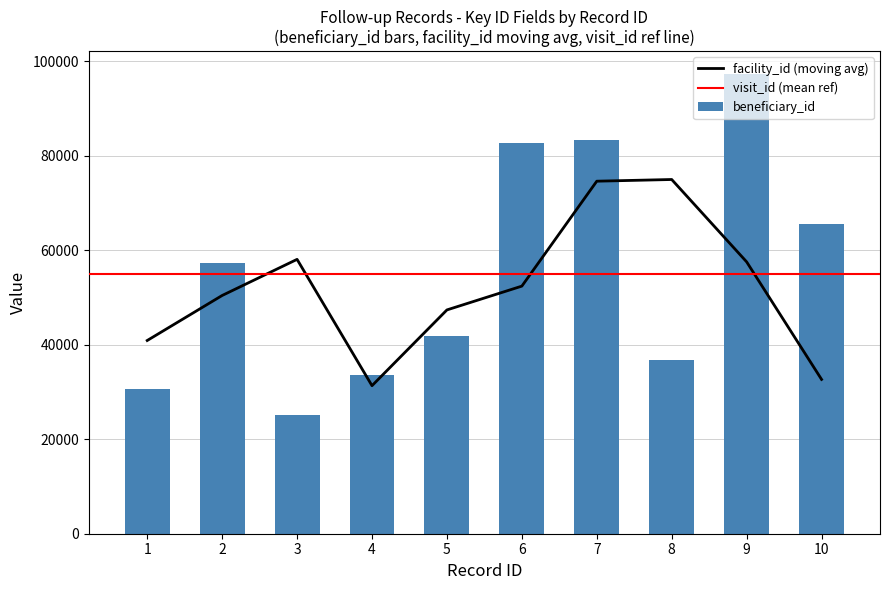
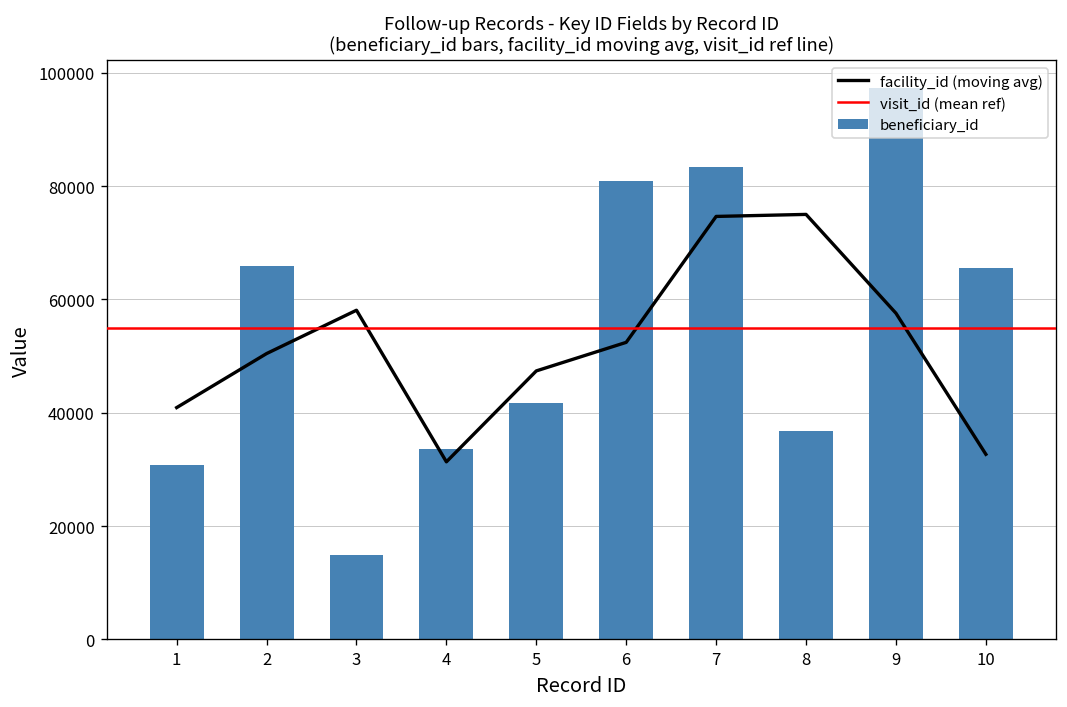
beneficiary_id, 2: 57000 -> 66000
beneficiary_id, 3: 25000 -> 15000
beneficiary_id, 6: 83000 -> 81000
